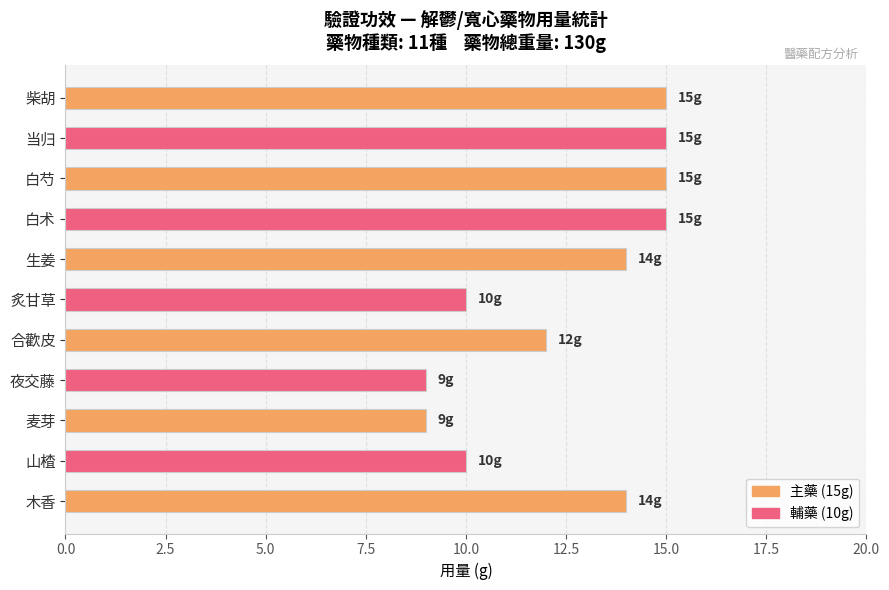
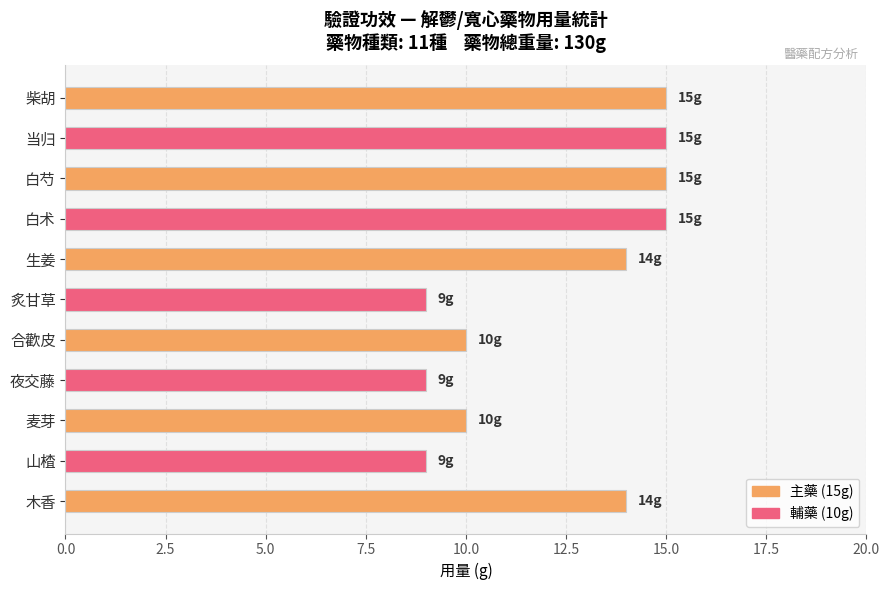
炙甘草: 10g -> 9g
合歡皮: 12g -> 10g
麦芽: 9g -> 10g
山楂: 10g -> 9g
